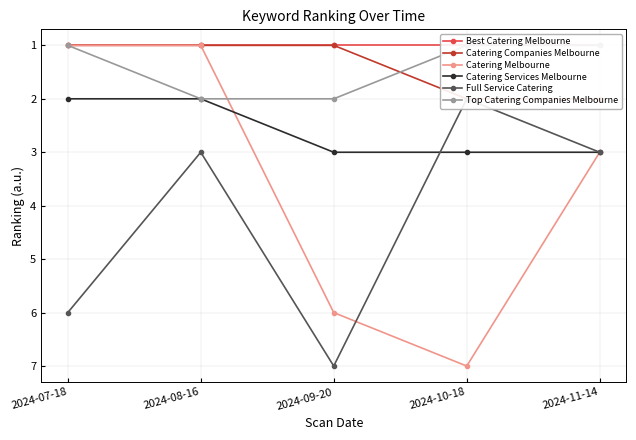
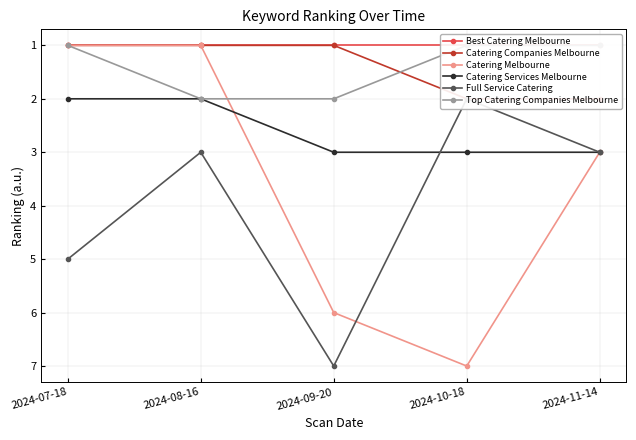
Full Service Catering, 2024-07-18: 6 -> 5
